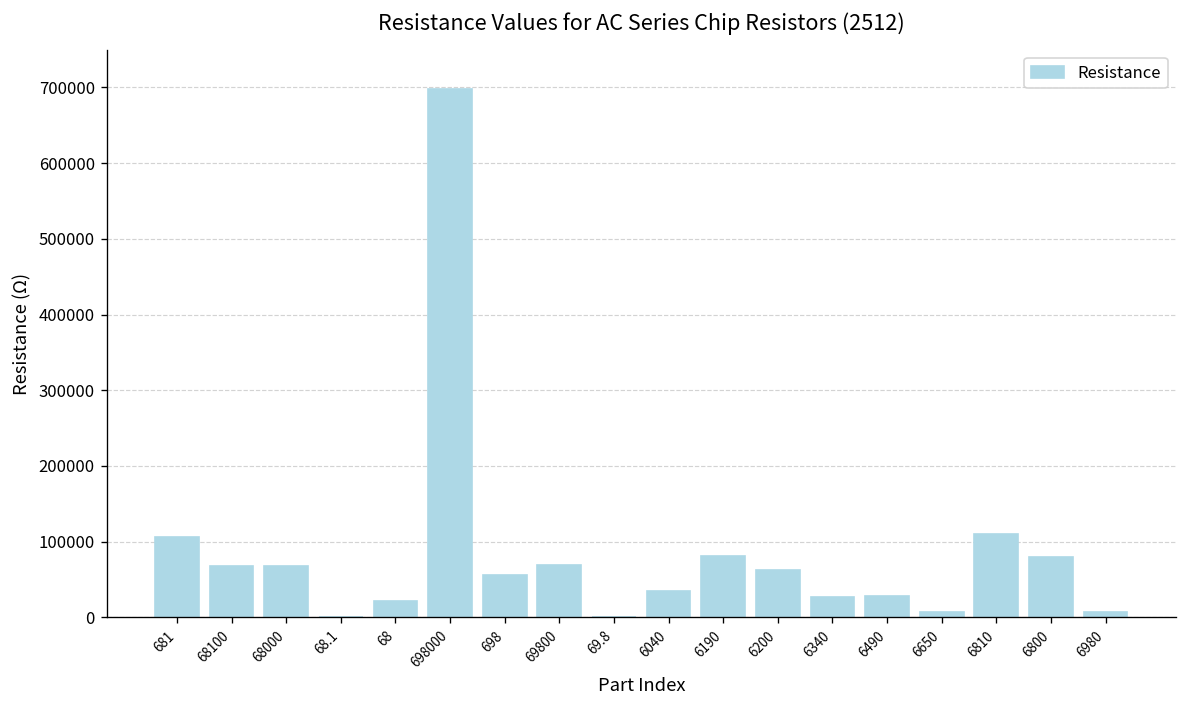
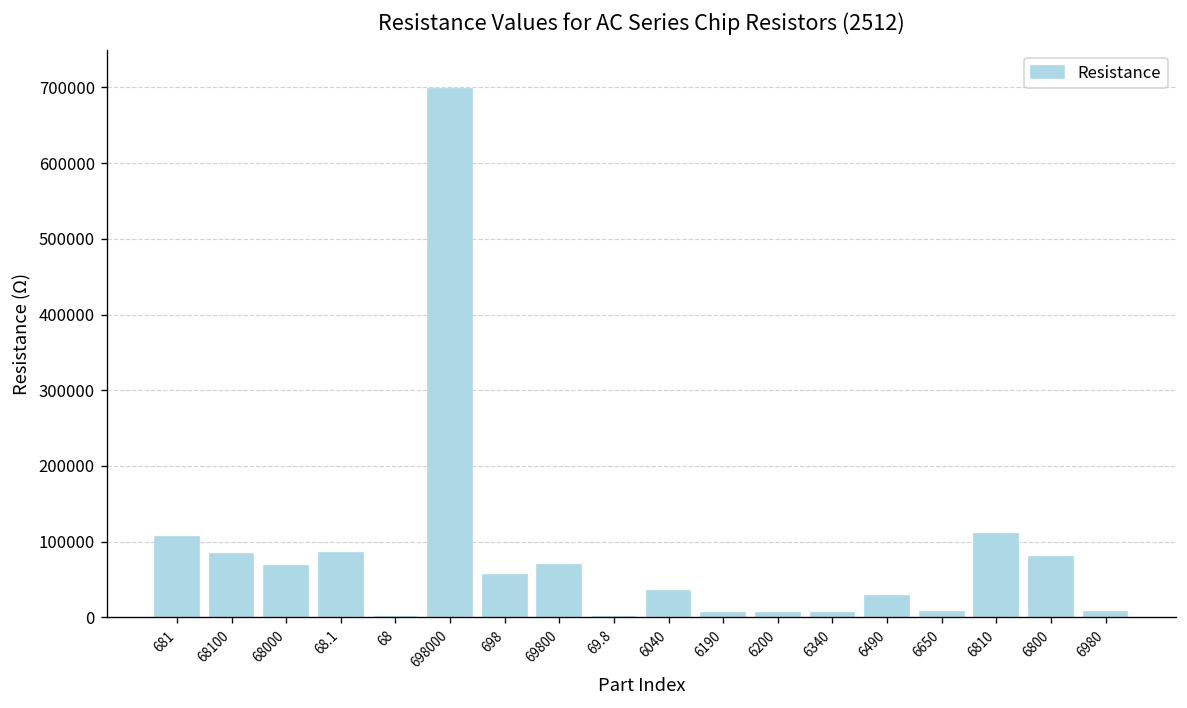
68100: 70000 -> 80000
68.1: 0 -> 80000
68: 20000 -> 0
6190: 80000 -> 10000
6200: 60000 -> 10000
6340: 30000 -> 10000
